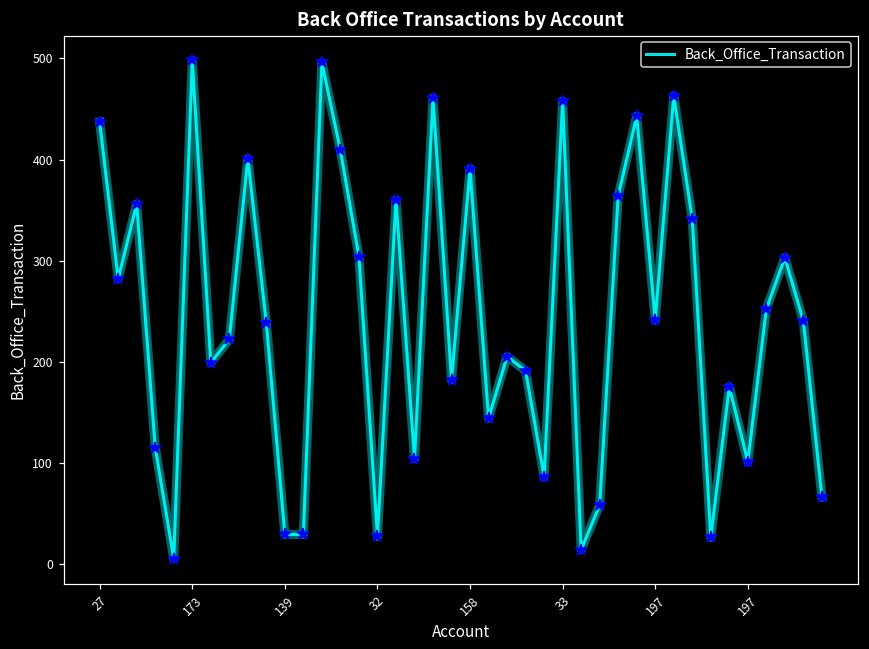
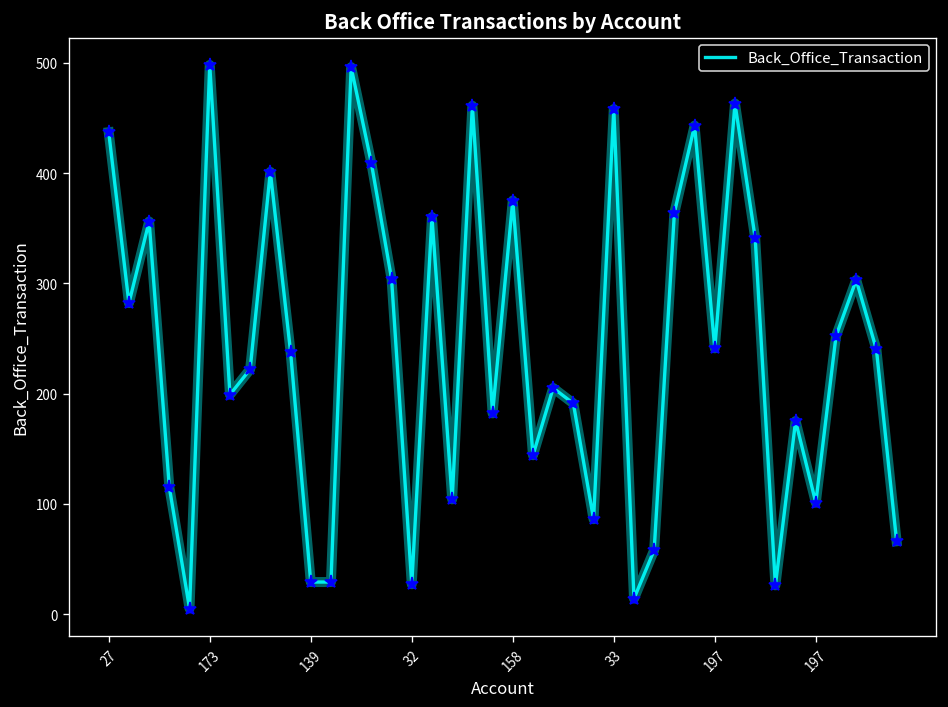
158: 390 -> 380
